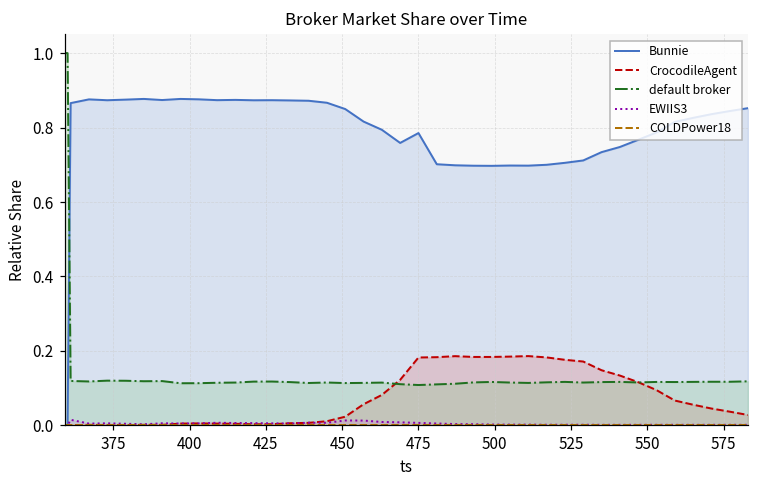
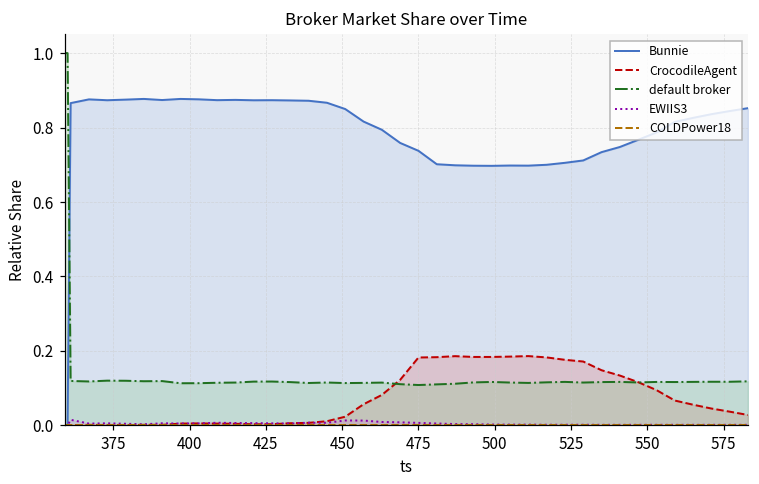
Bunnie, 475: 0.79 -> 0.74
